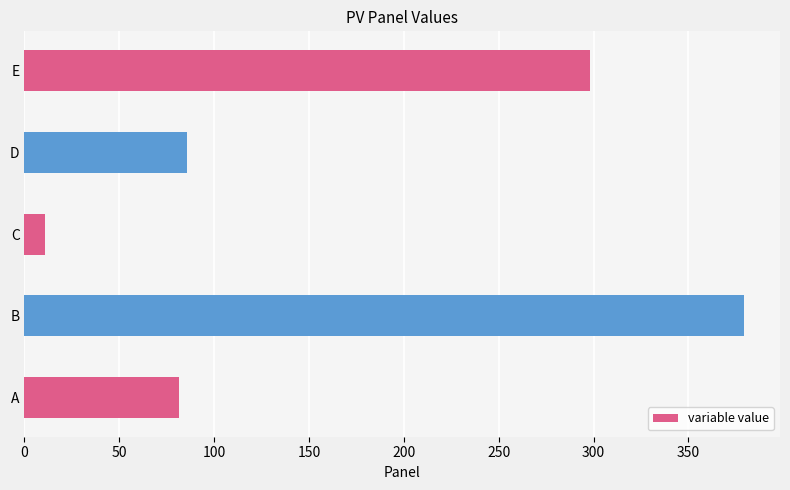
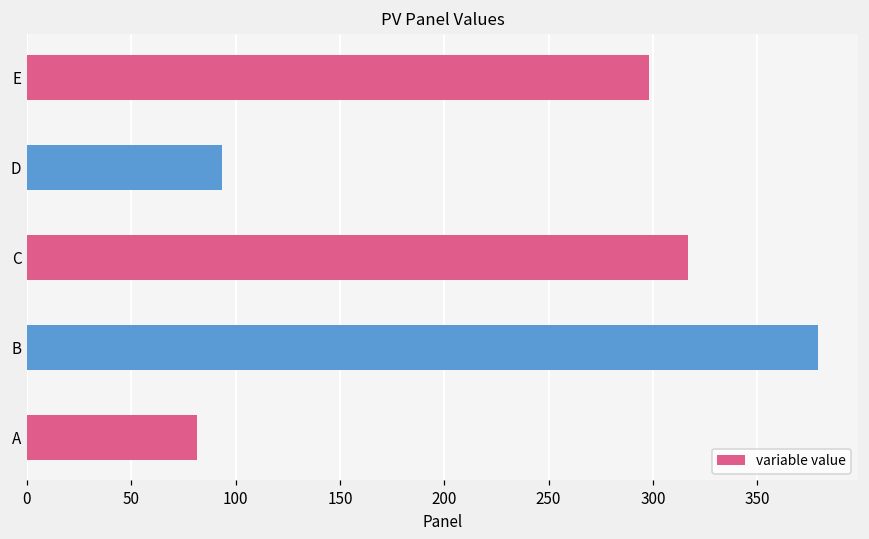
D: 86 -> 94
C: 11 -> 317
